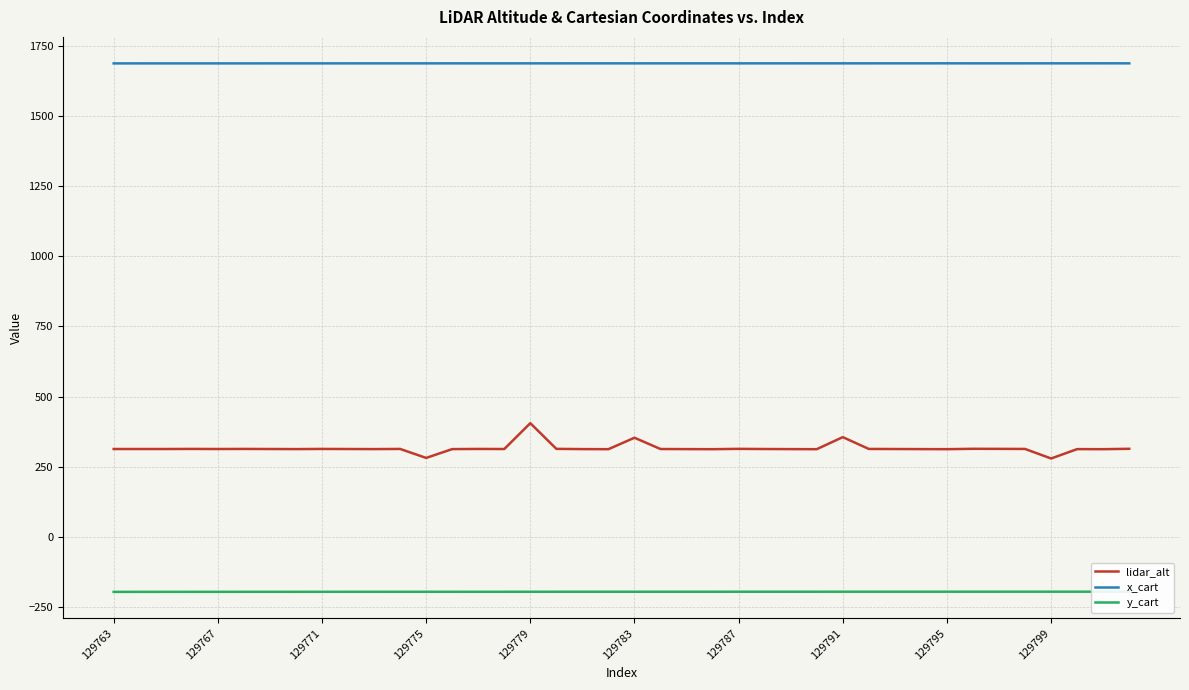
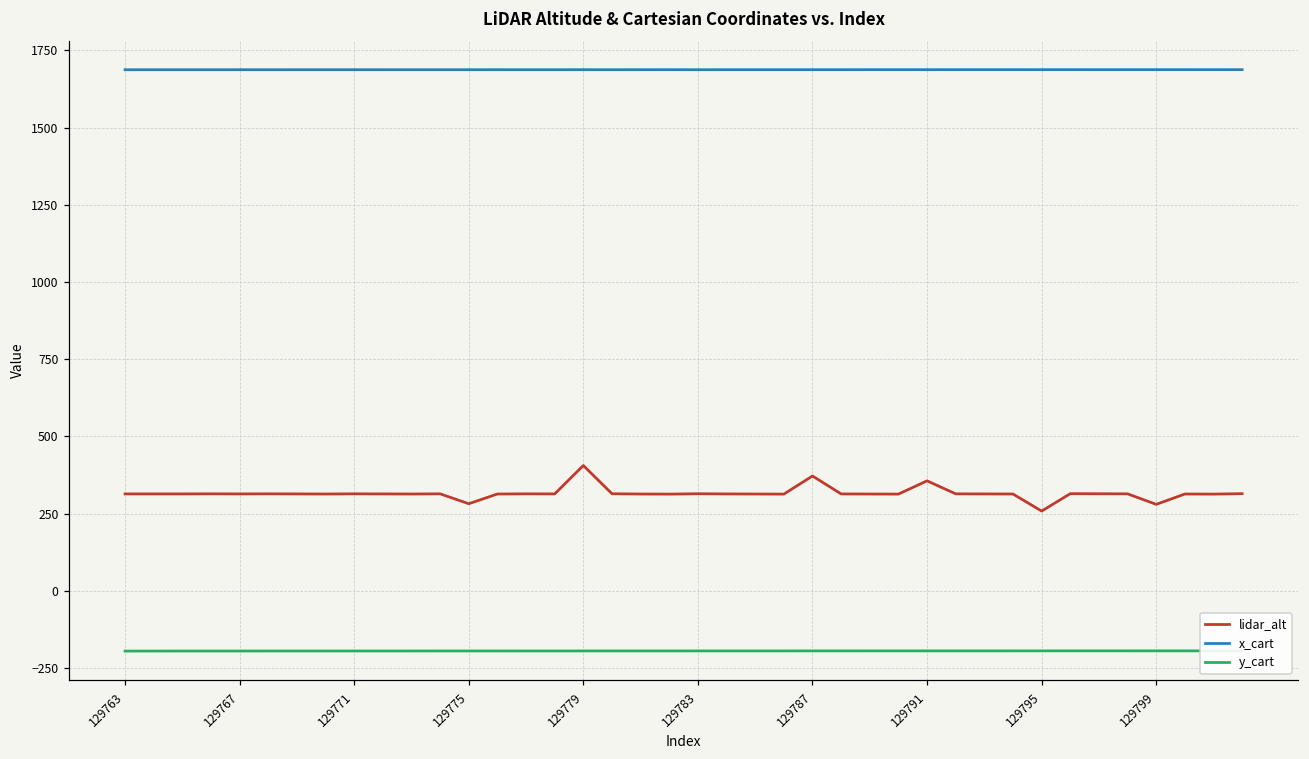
lidar_alt, 129783: 350 -> 310
lidar_alt, 129787: 310 -> 370
lidar_alt, 129795: 310 -> 260
